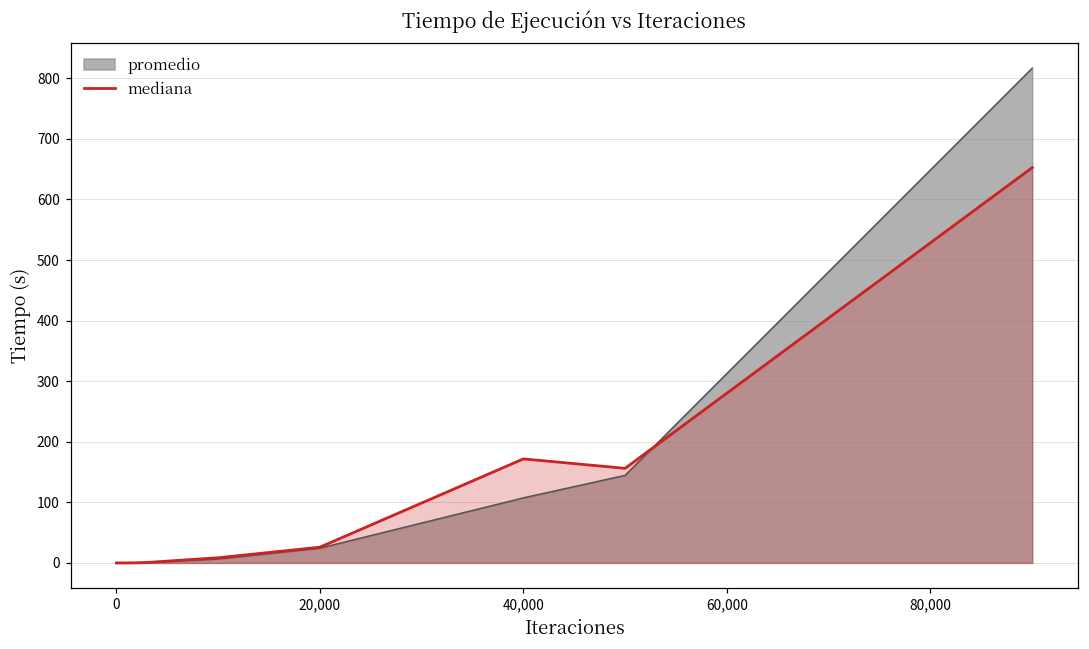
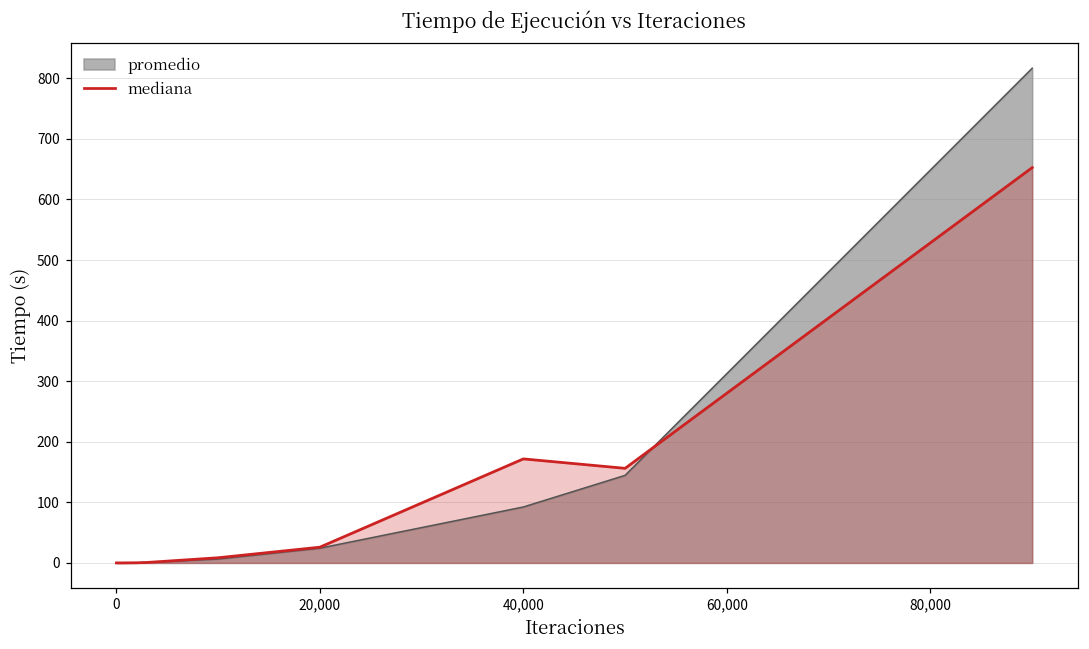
promedio, 40,000: 110 -> 90
